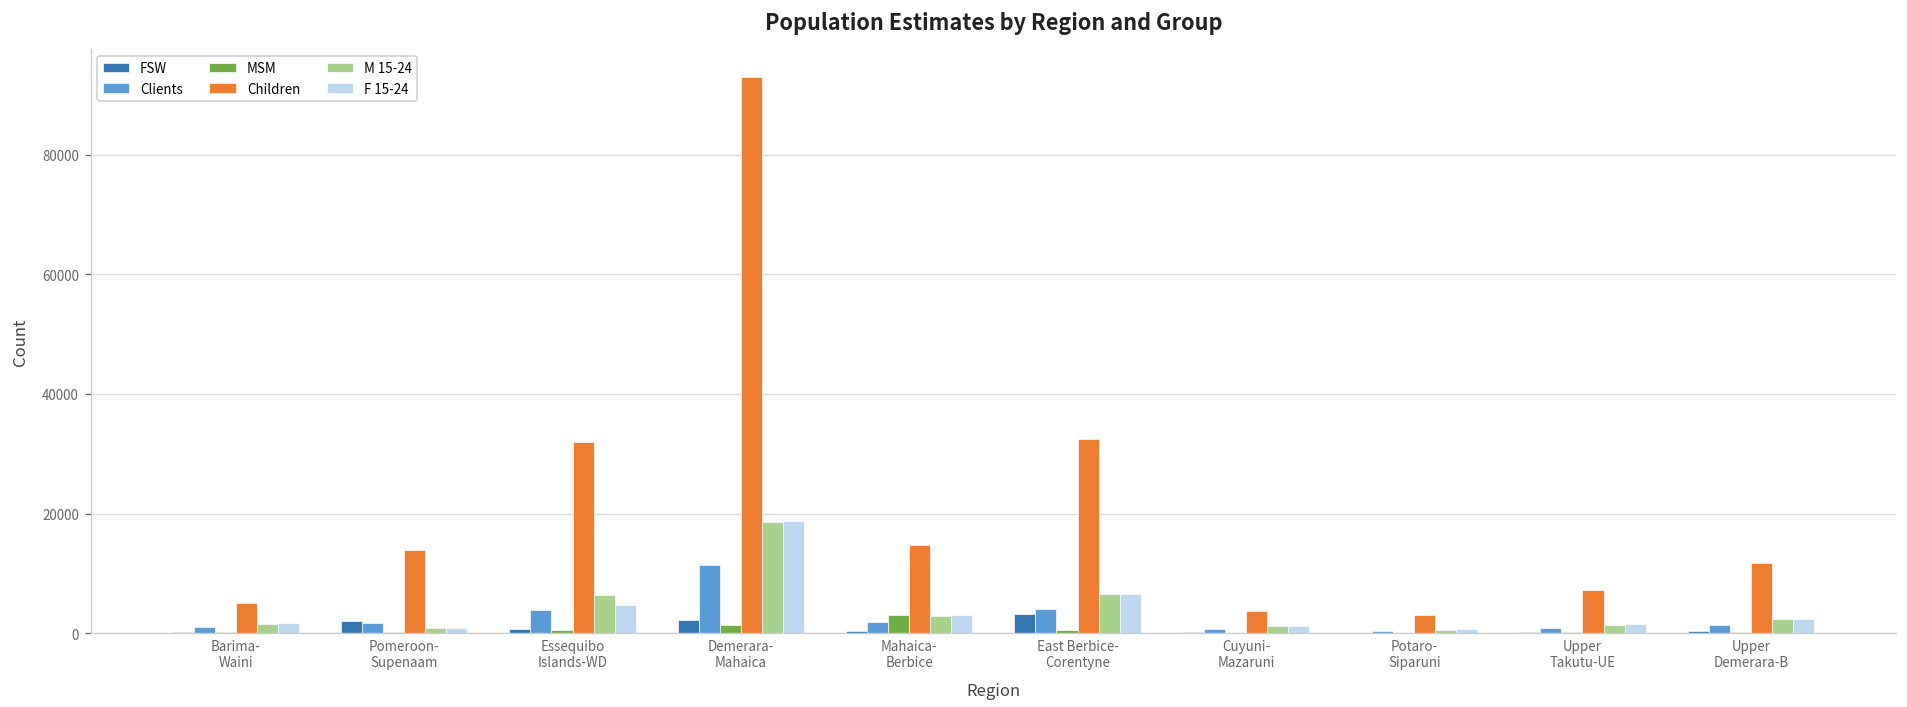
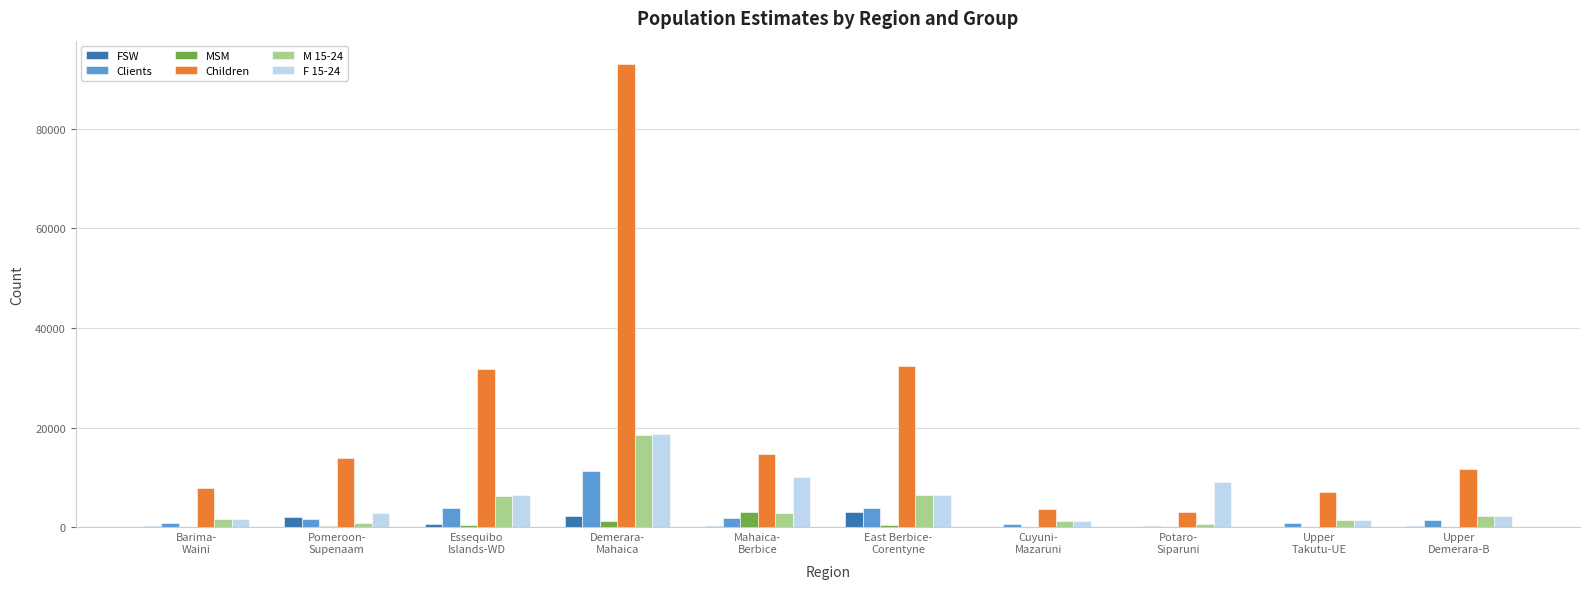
Children, Barima- Waini: 5000 -> 8000
F 15-24, Pomeroon- Supenaam: 1000 -> 3000
F 15-24, Essequibo Islands-WD: 5000 -> 6000
F 15-24, Mahaica- Berbice: 3000 -> 10000
F 15-24, Potaro- Siparuni: 1000 -> 9000
